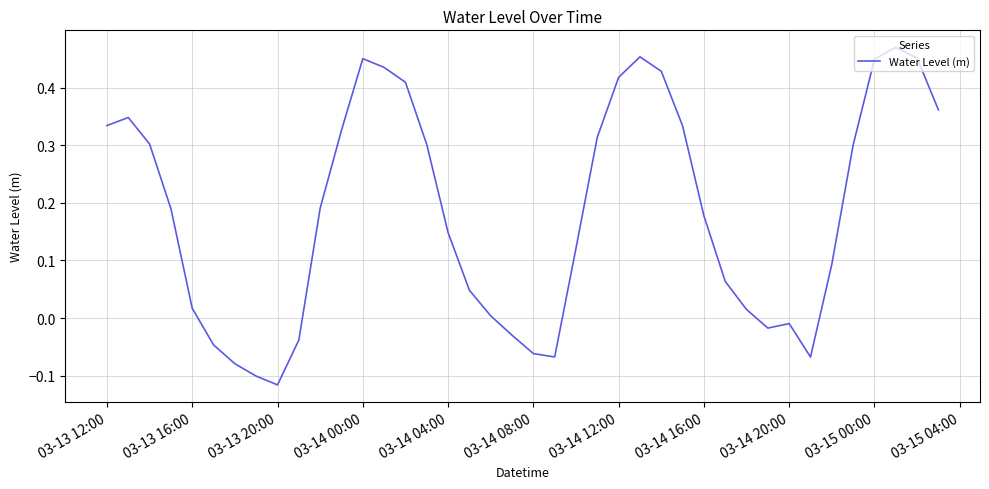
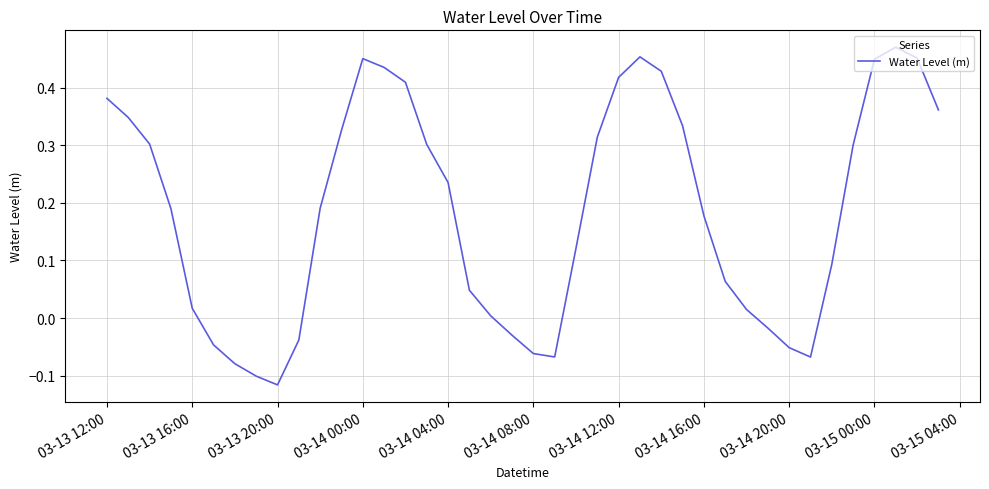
03-13 12:00: 0.33 -> 0.38
03-14 04:00: 0.15 -> 0.24
03-14 20:00: -0.01 -> -0.05
